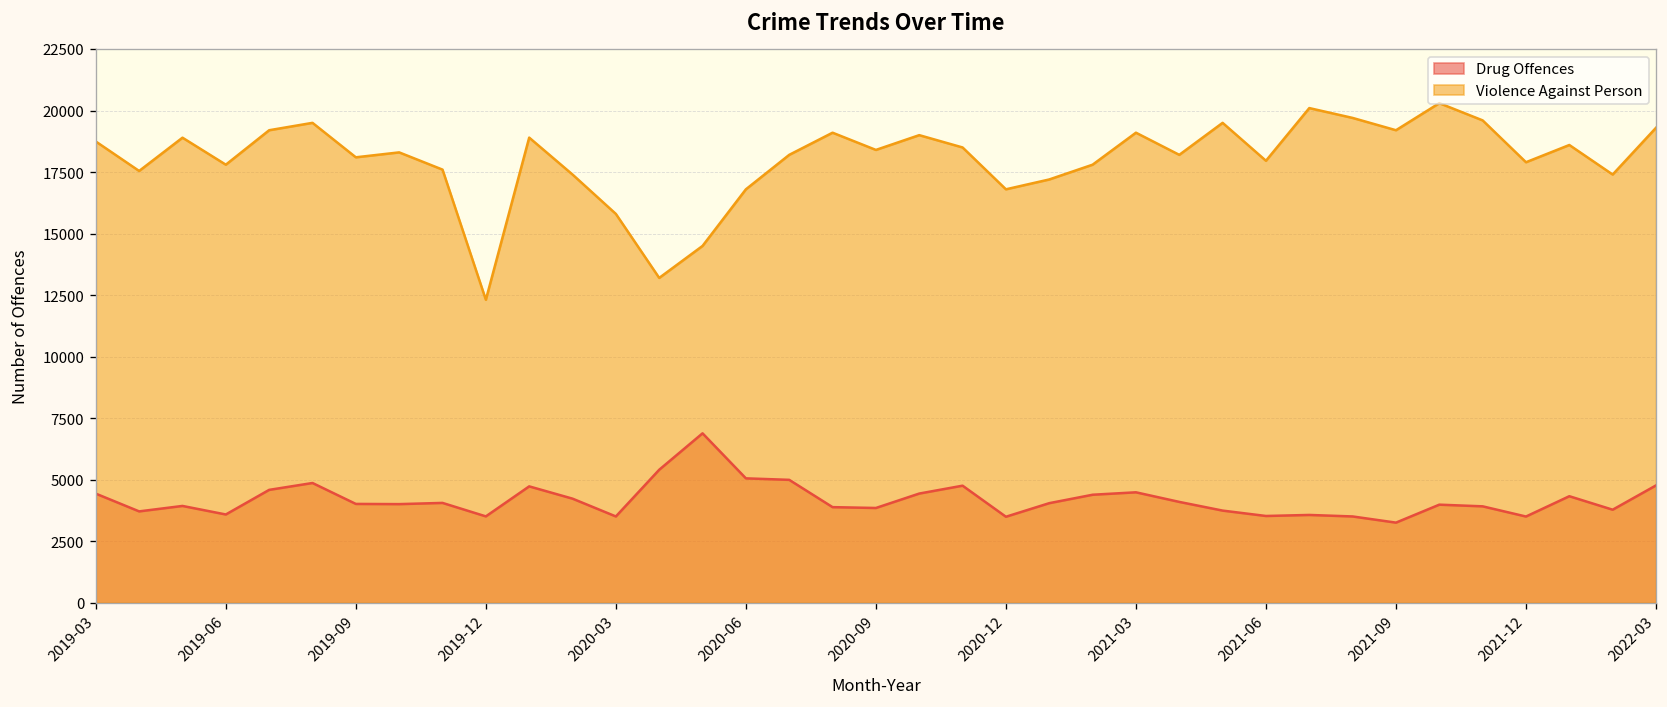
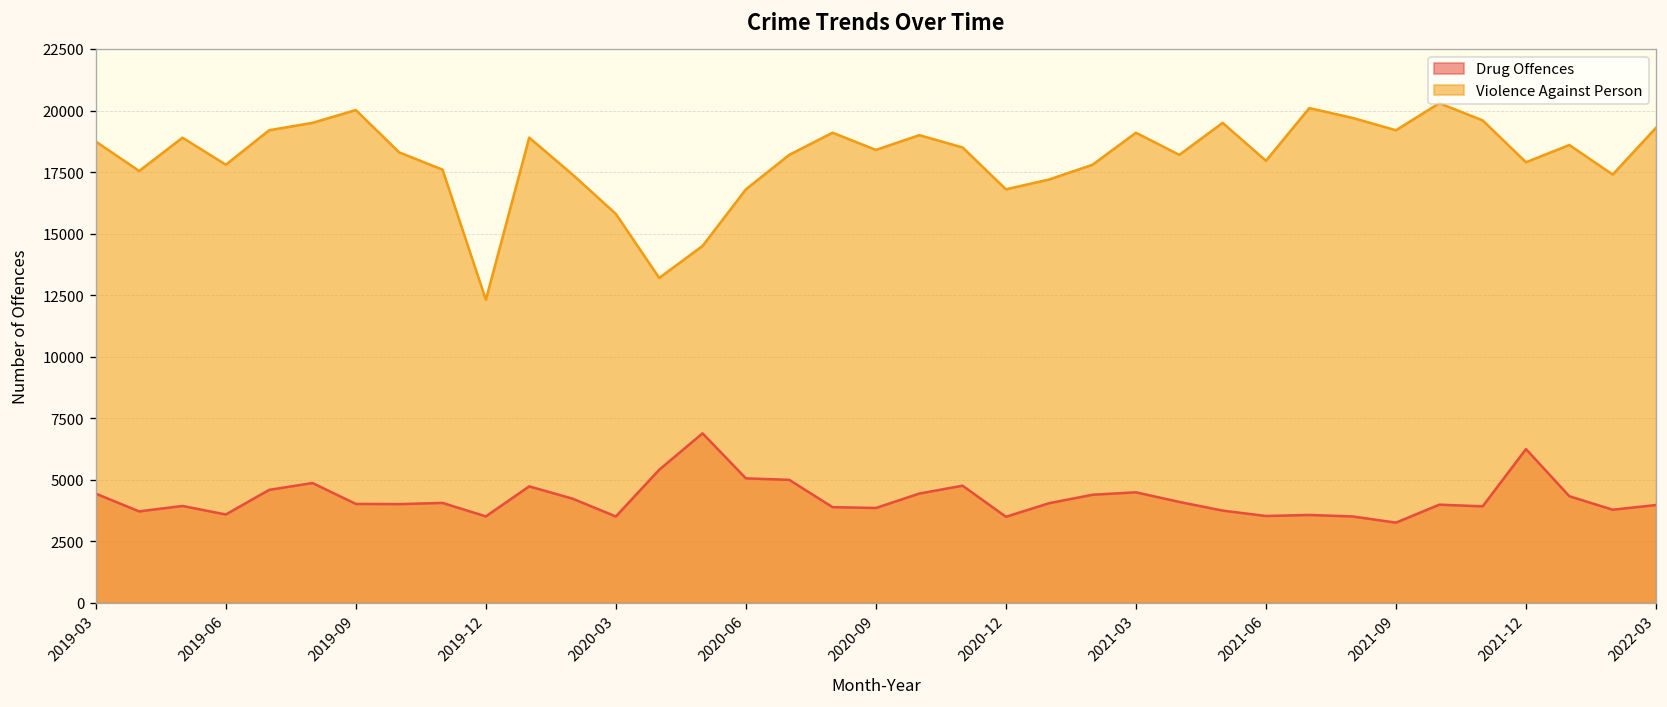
Violence Against Person, 2019-09: 18100 -> 20000
Drug Offences, 2021-12: 3500 -> 6200
Drug Offences, 2022-03: 4800 -> 4000
